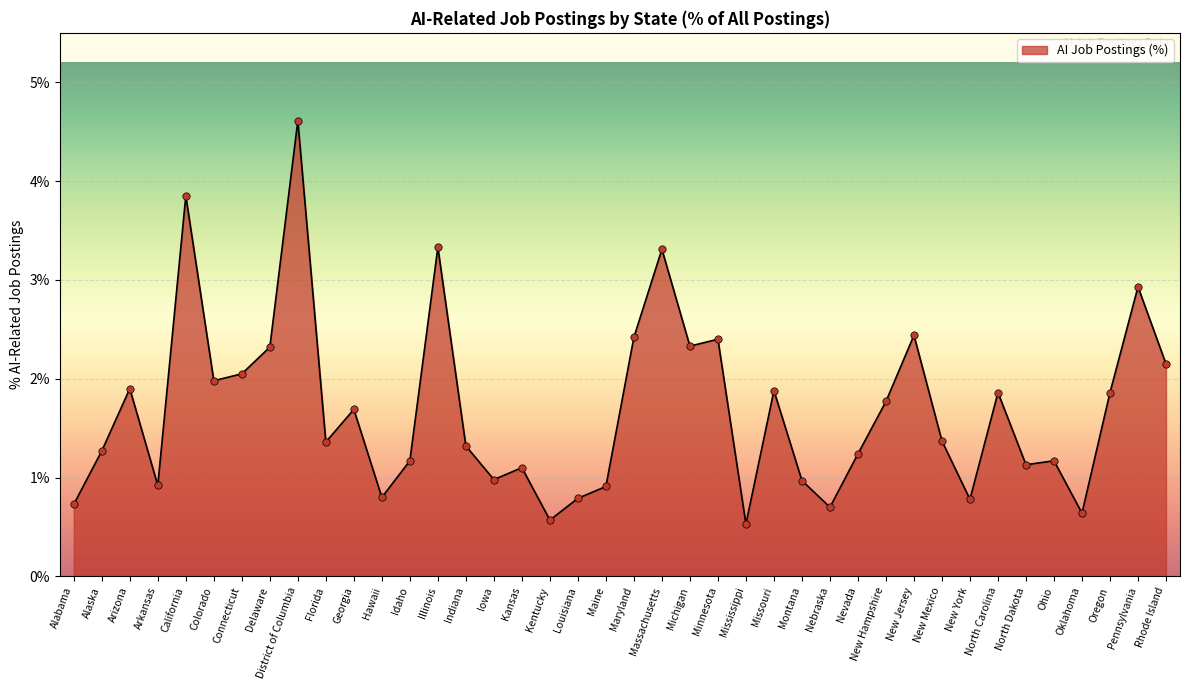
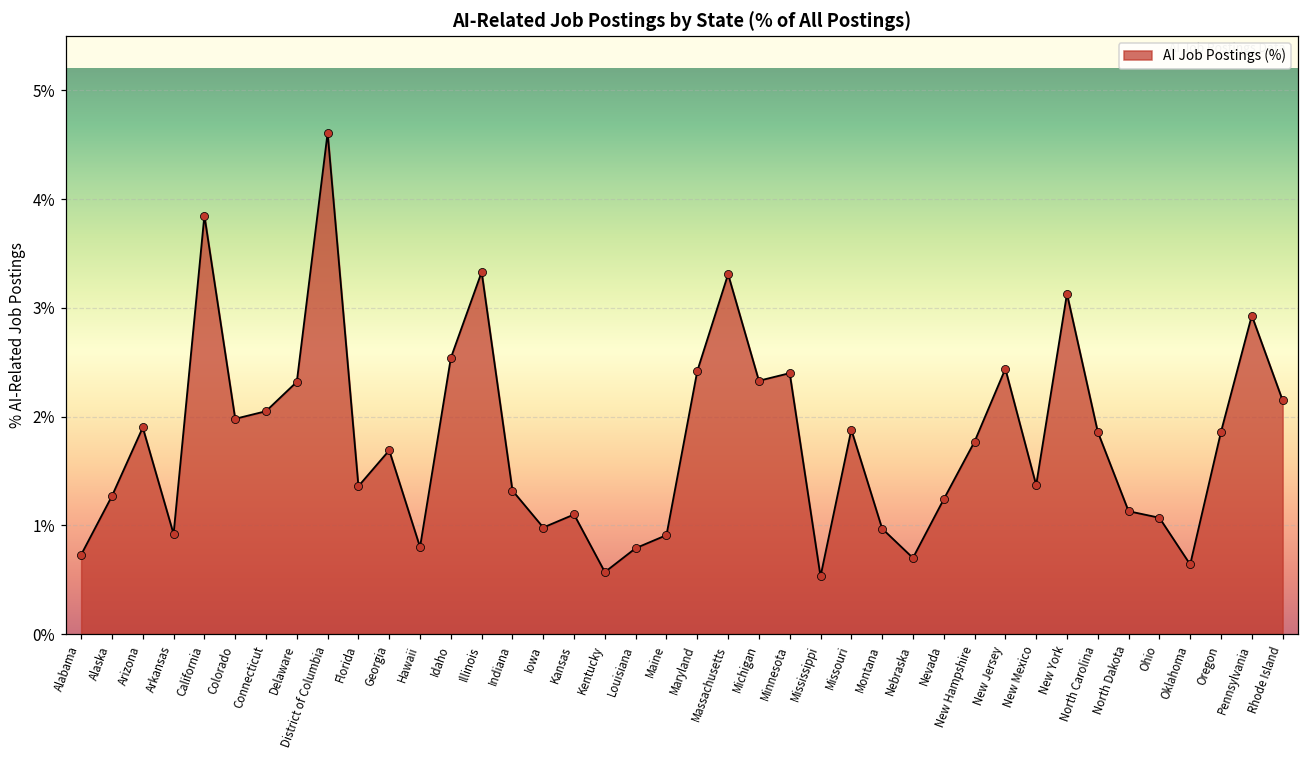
Idaho: 1.2% -> 2.5%
New York: 0.8% -> 3.1%
Ohio: 1.2% -> 1.1%
